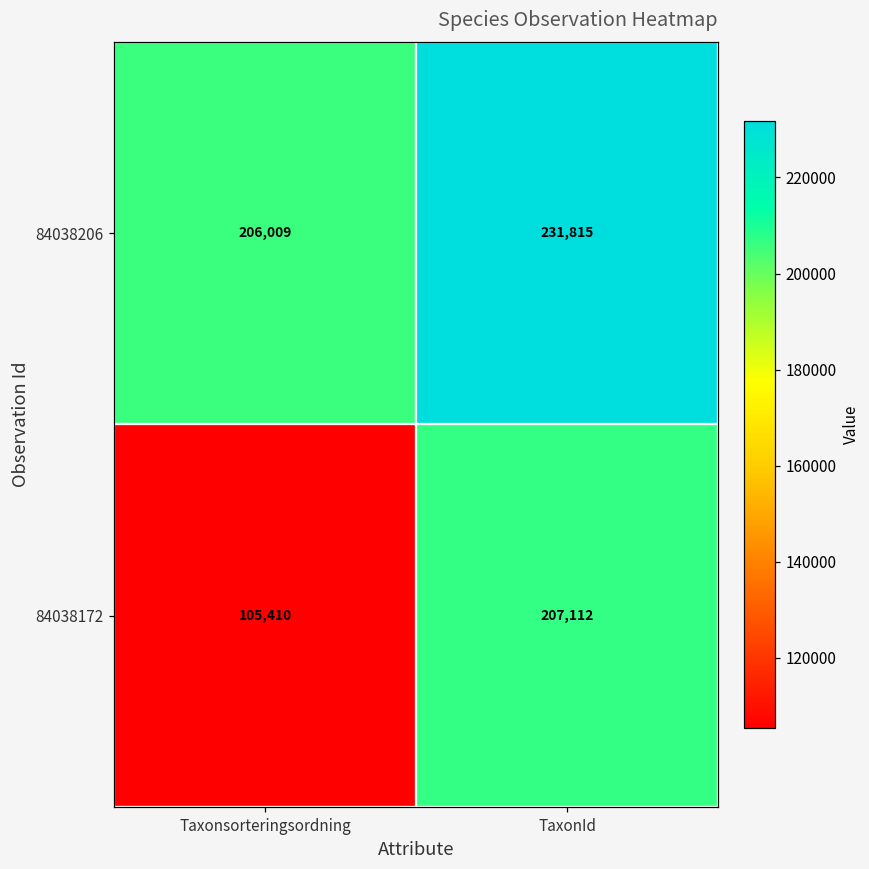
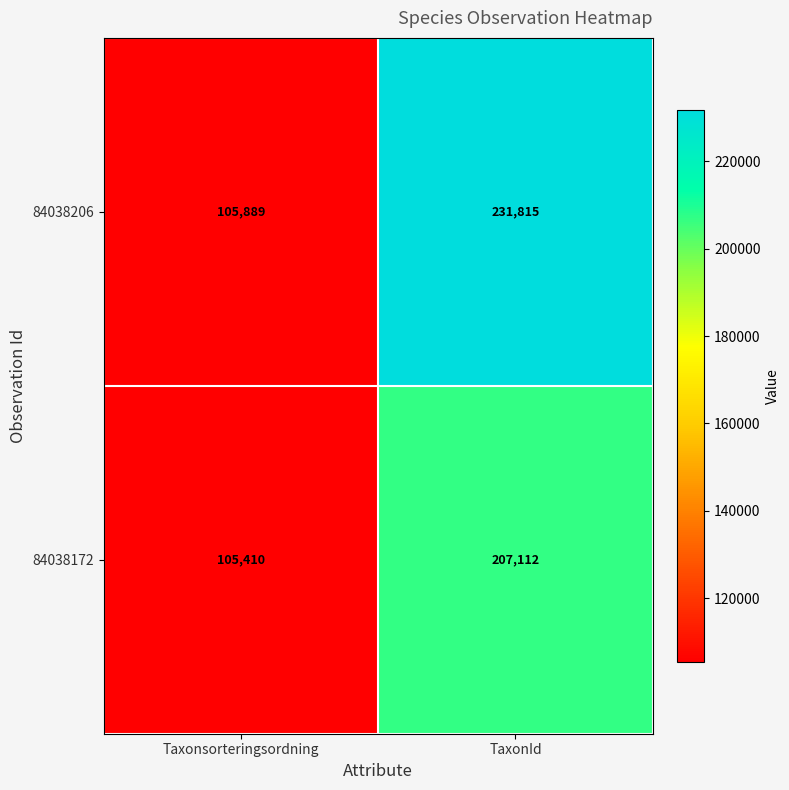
84038206, Taxonsorteringsordning: 206,009 -> 105,889
